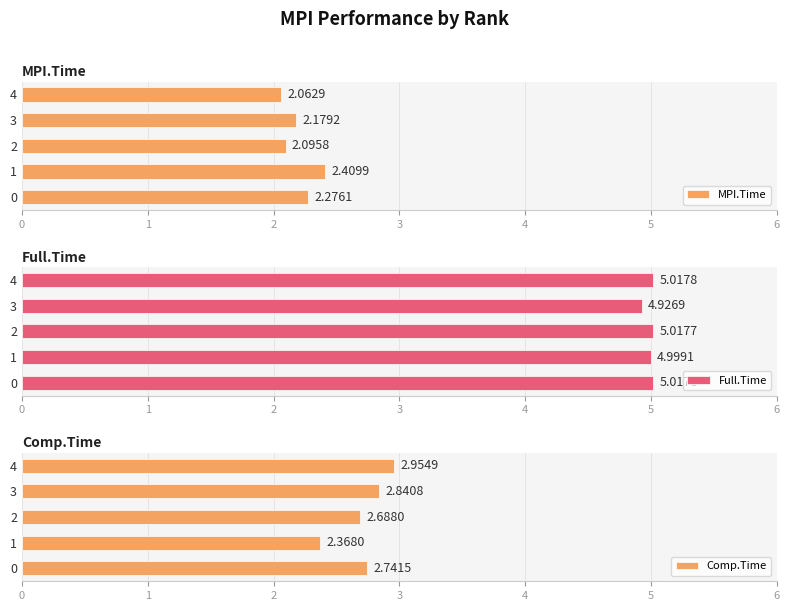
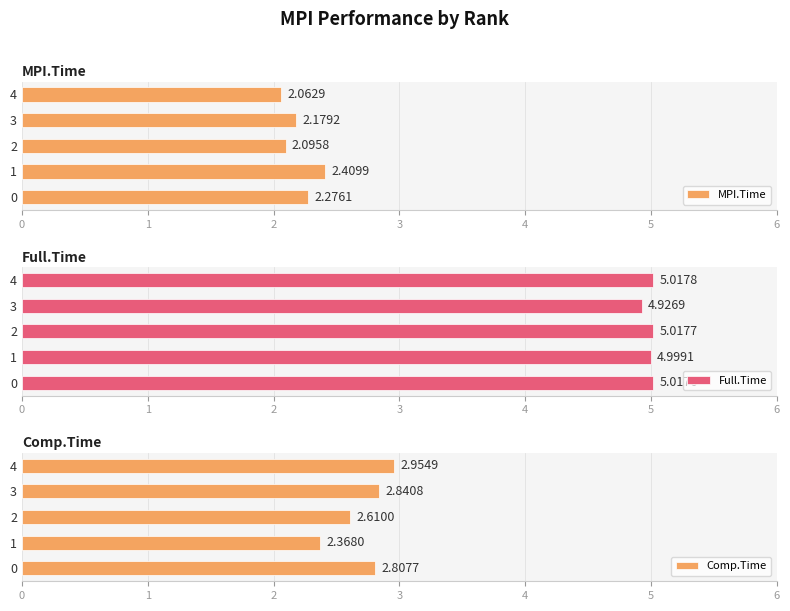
Comp.Time, 2: 2.6880 -> 2.6100
Comp.Time, 0: 2.7415 -> 2.8077
